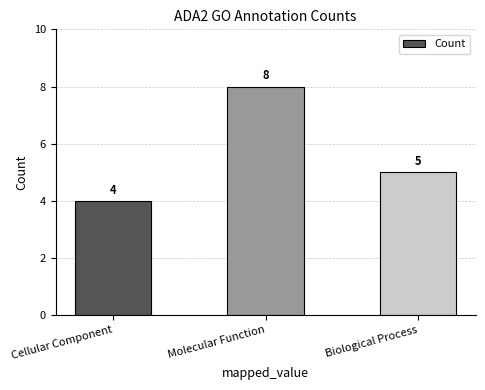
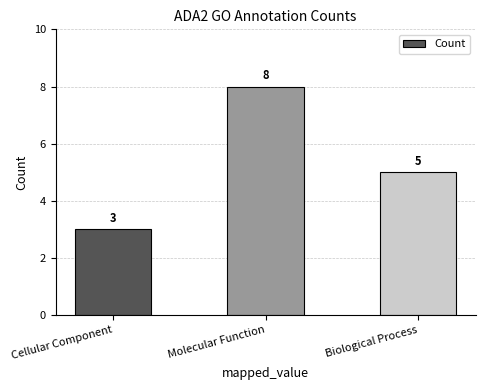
Cellular Component: 4 -> 3
